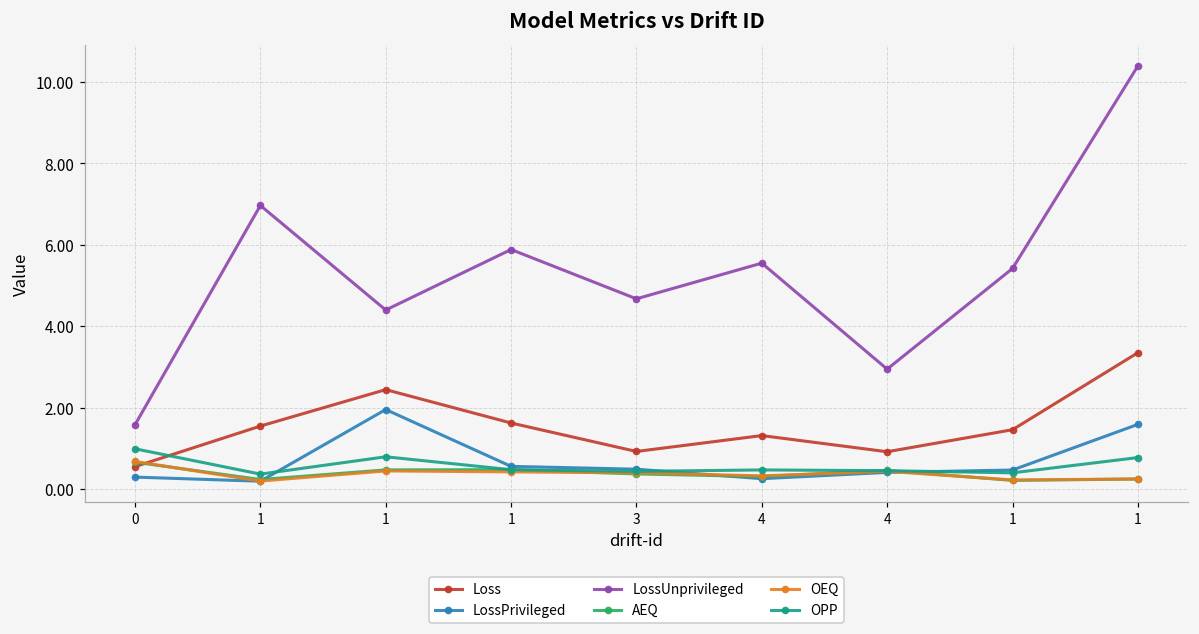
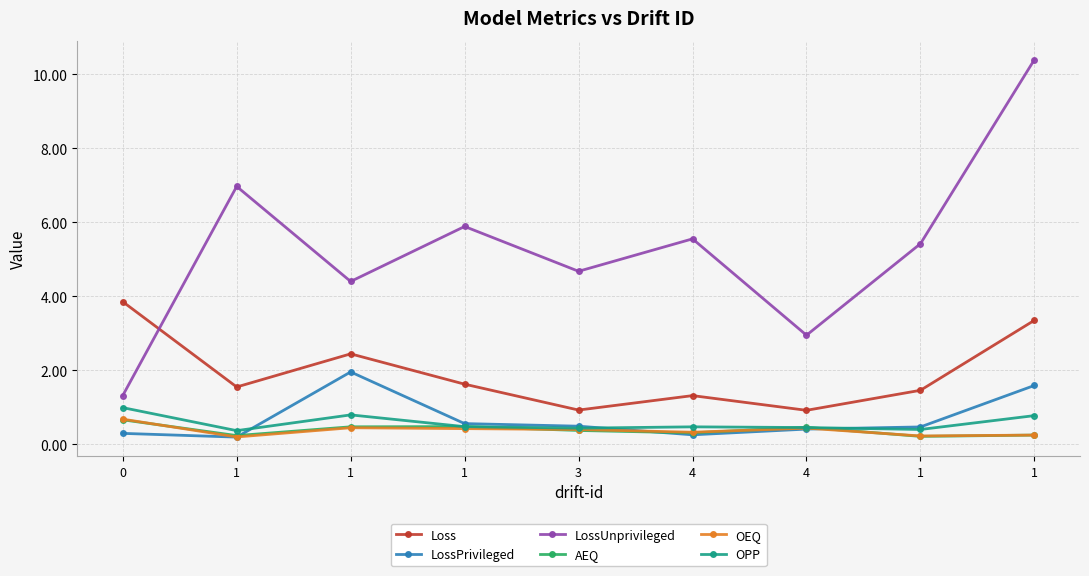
Loss, 0: 0.6 -> 3.9
LossUnprivileged, 0: 1.6 -> 1.3
